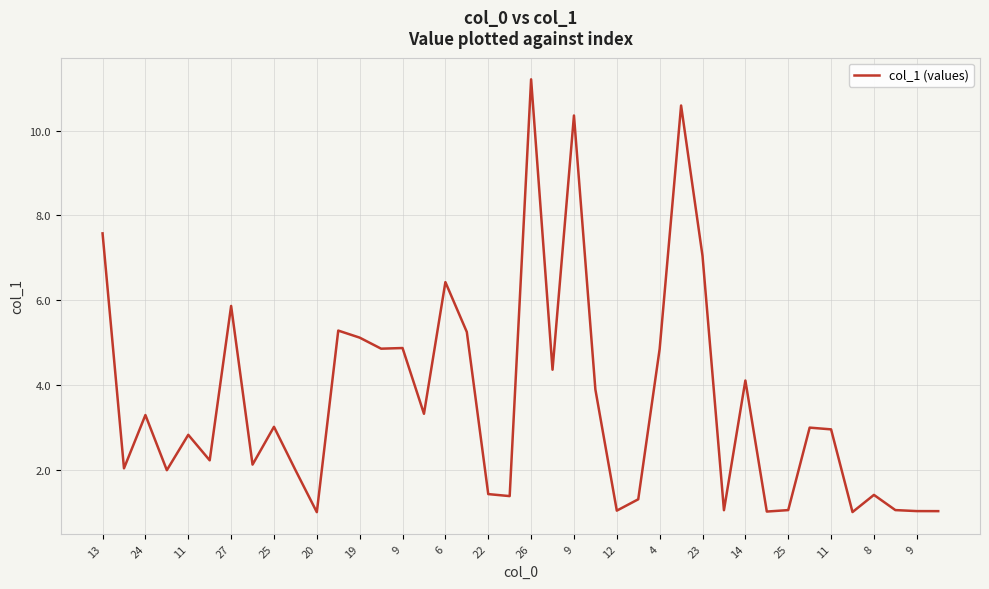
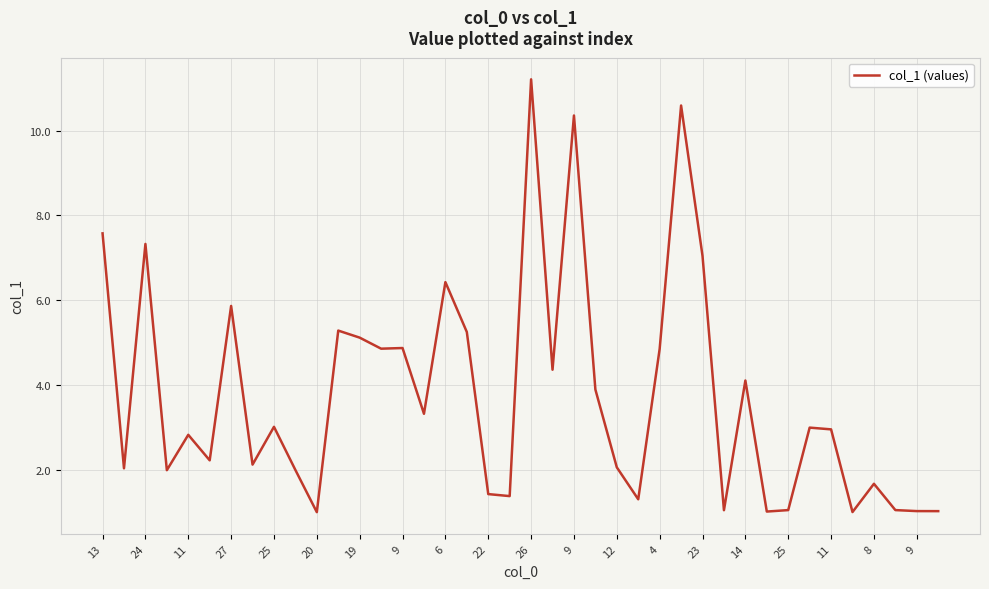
24: 3.3 -> 7.3
12: 1.0 -> 2.1
8: 1.4 -> 1.7
